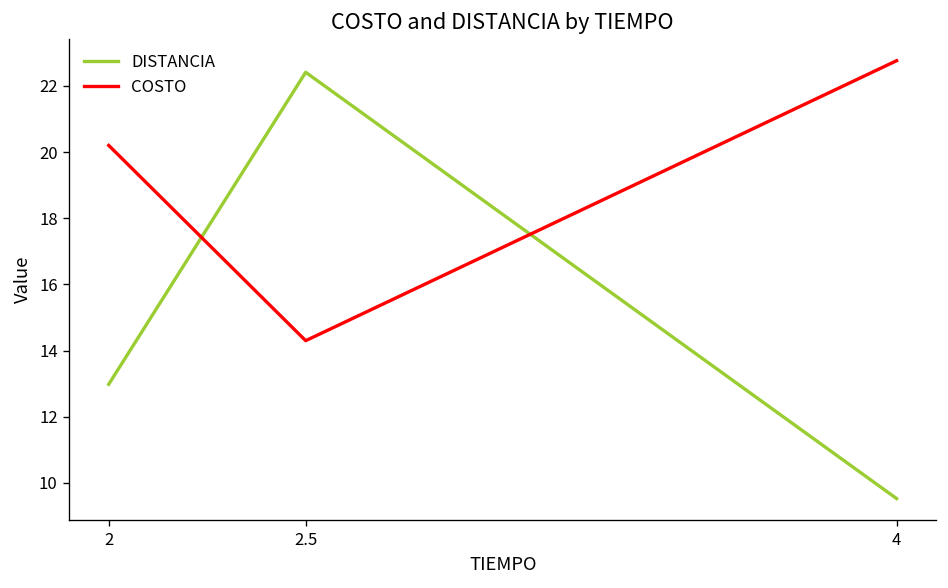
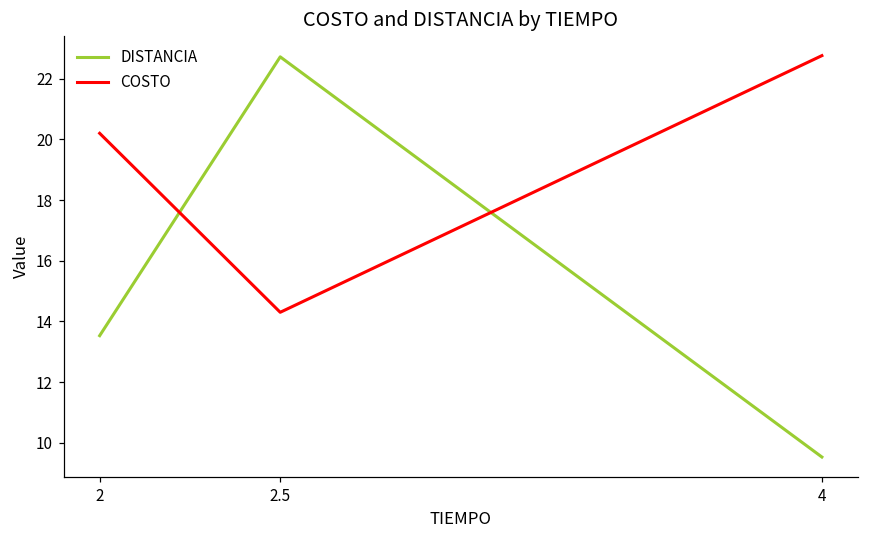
DISTANCIA, 2: 13.0 -> 13.5
DISTANCIA, 2.5: 22.4 -> 22.7
